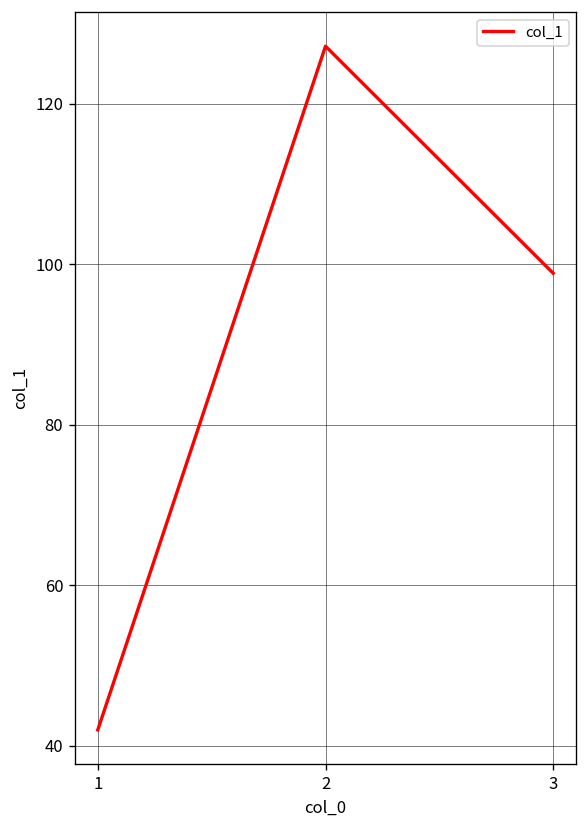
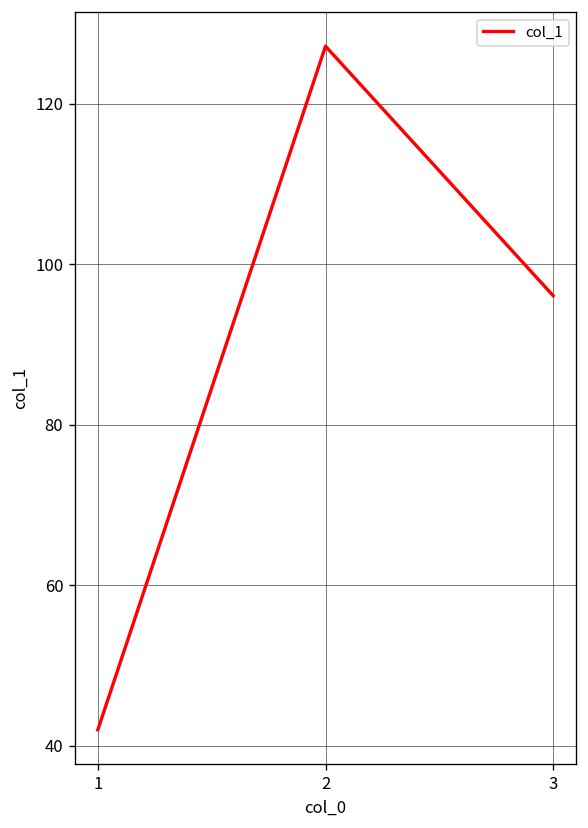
3: 99 -> 96
